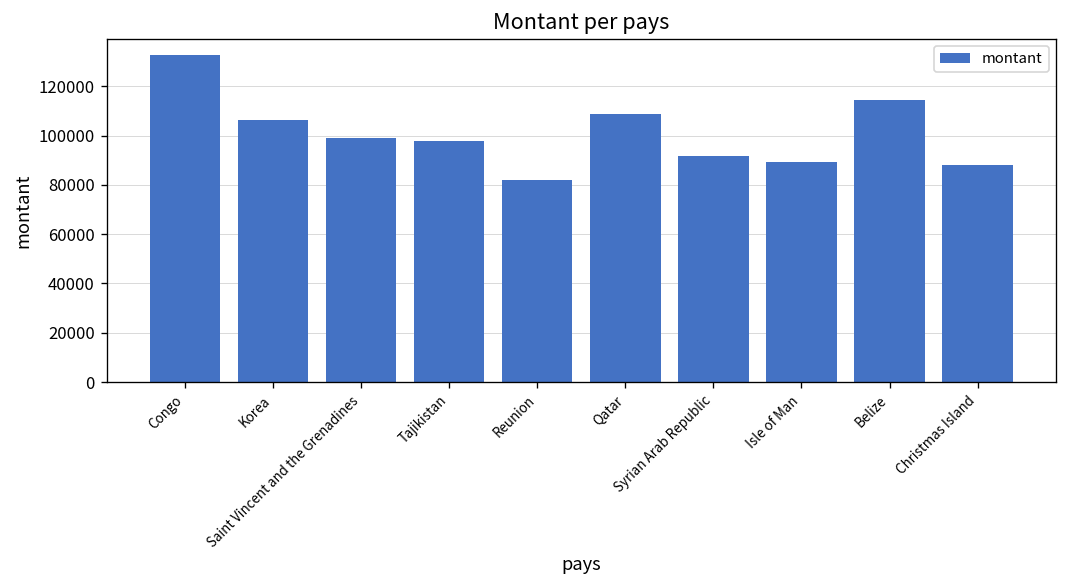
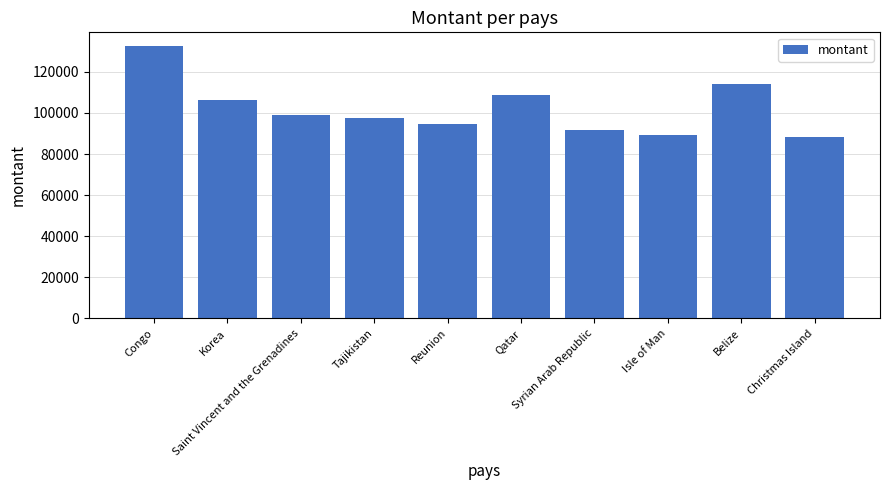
Reunion: 82000 -> 95000
